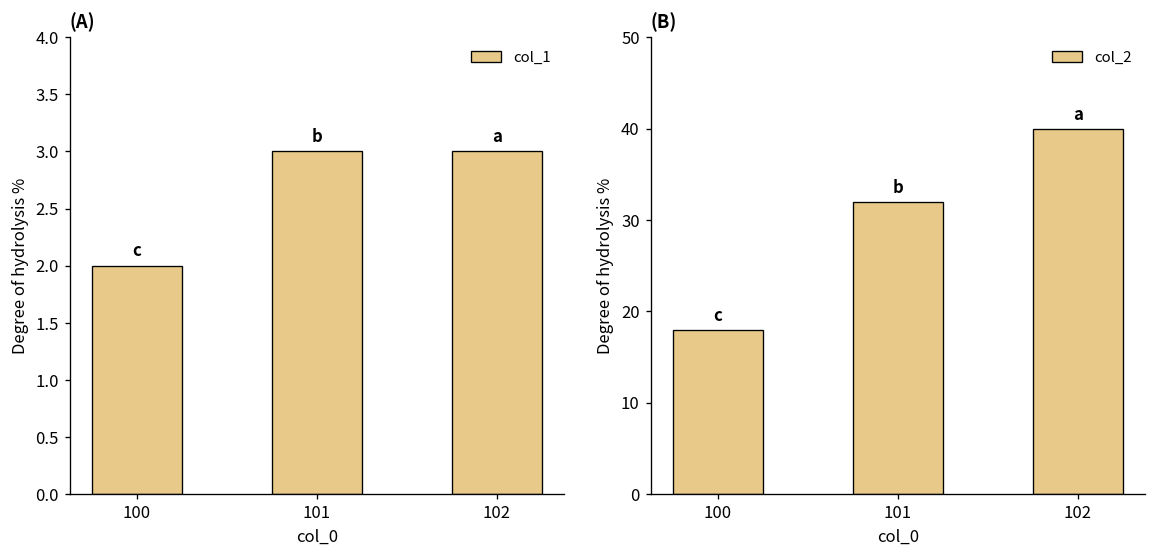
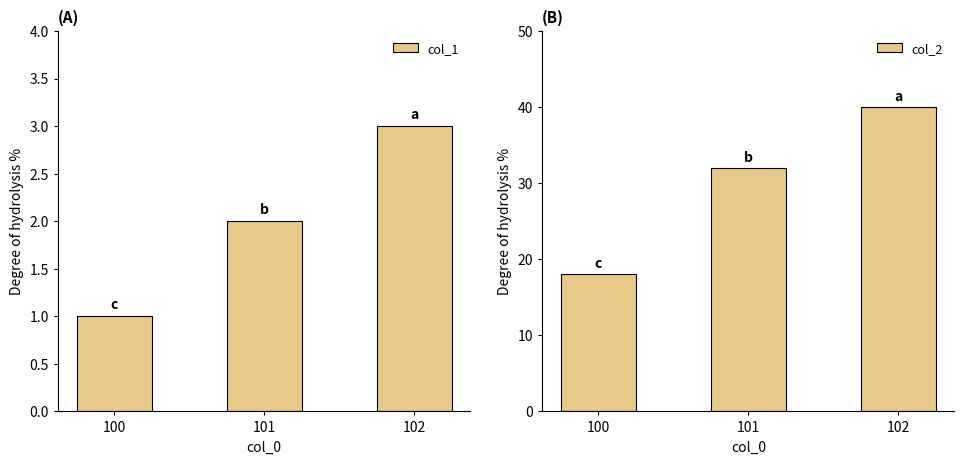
(A), 100: 2 -> 1
(A), 101: 3 -> 2
